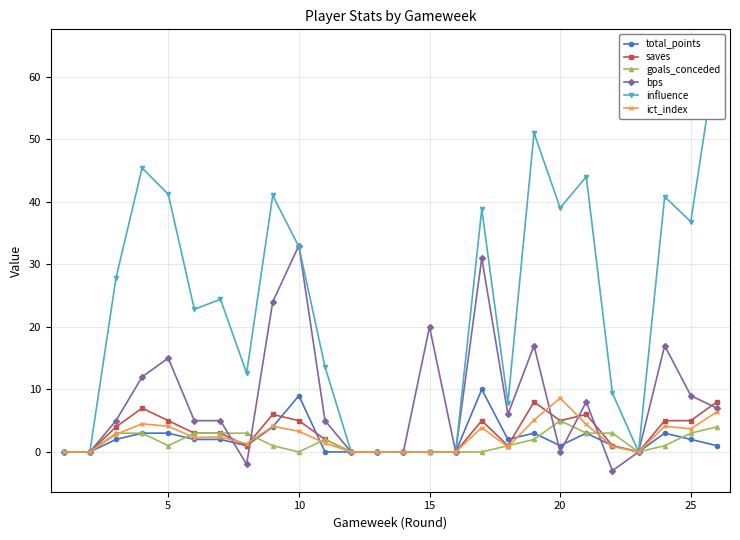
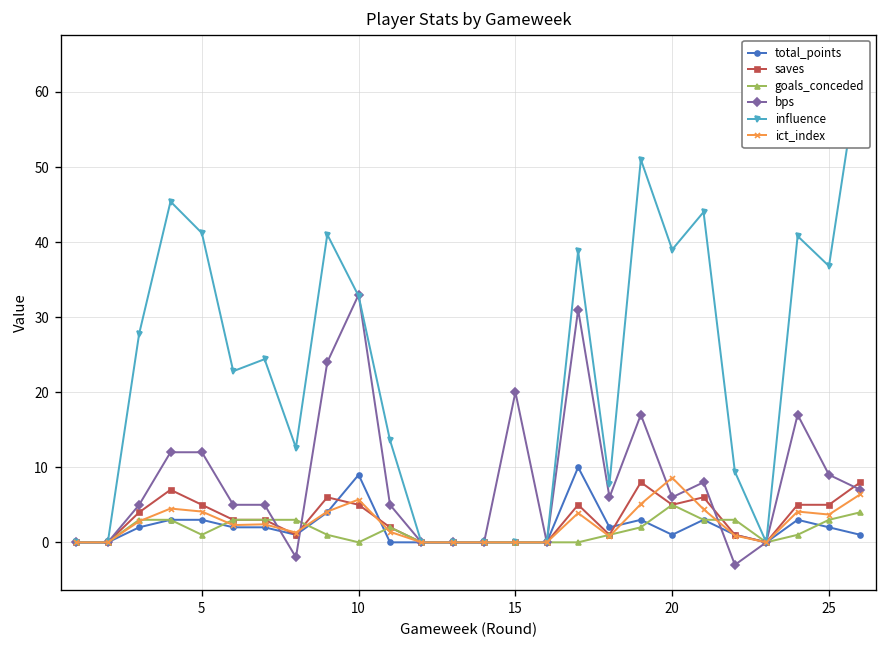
bps, 5: 15 -> 12
ict_index, 10: 3 -> 6
bps, 20: 0 -> 6
